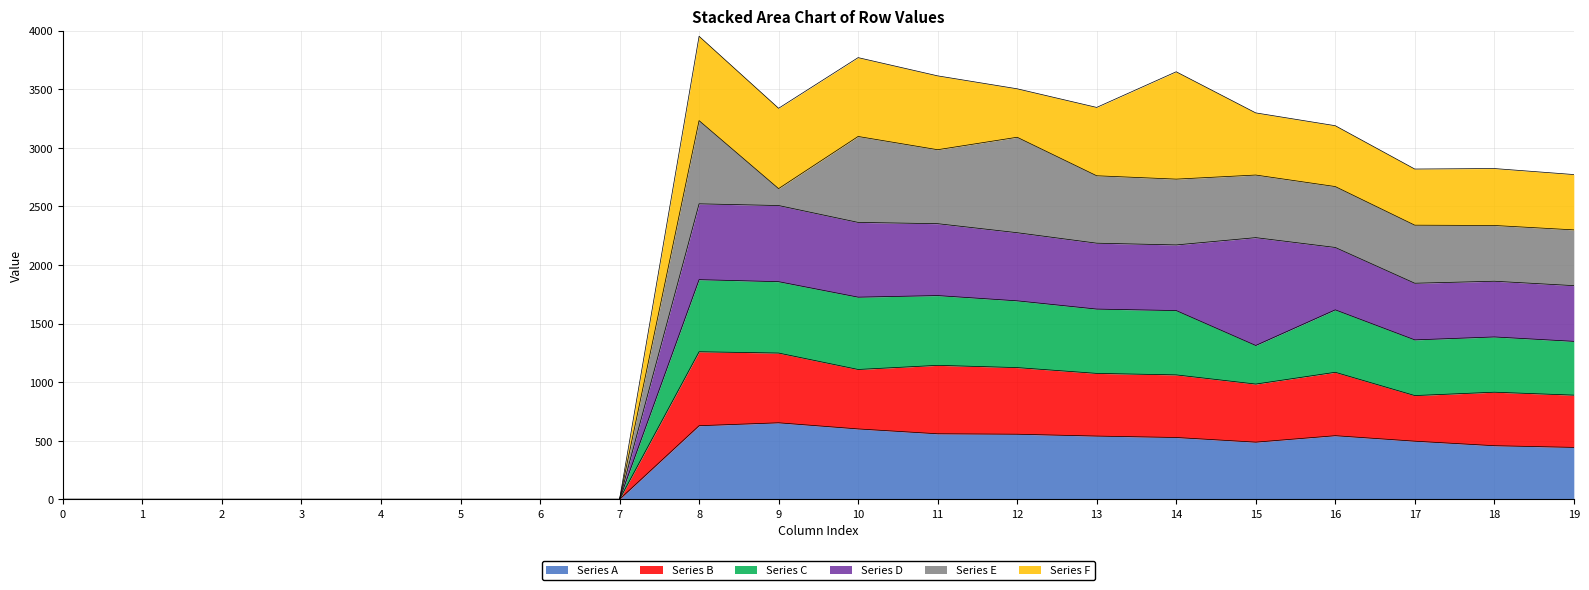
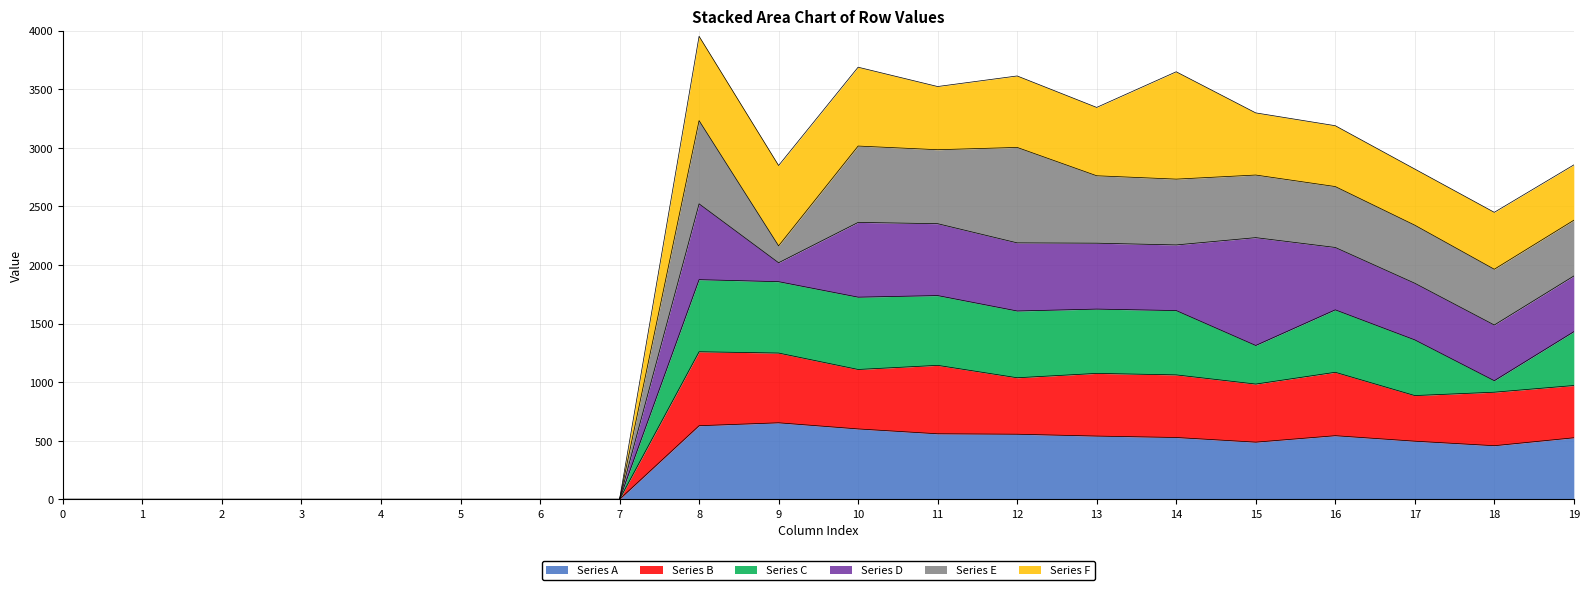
Series D, 9: 650 -> 160
Series E, 10: 730 -> 650
Series F, 11: 630 -> 540
Series B, 12: 570 -> 480
Series F, 12: 410 -> 610
Series C, 18: 470 -> 100
Series A, 19: 440 -> 530
